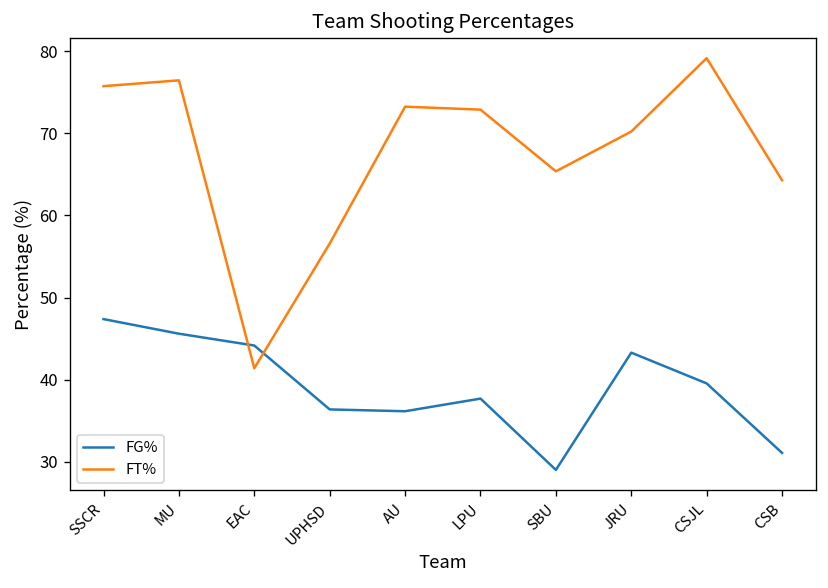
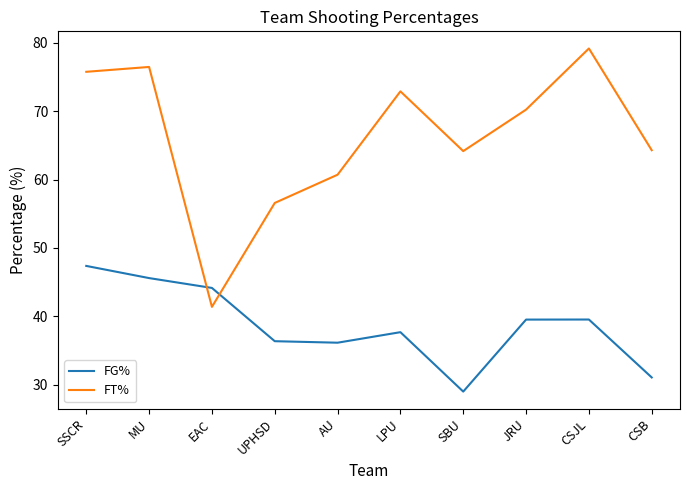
FT%, AU: 73 -> 61
FT%, SBU: 65 -> 64
FG%, JRU: 43 -> 40
